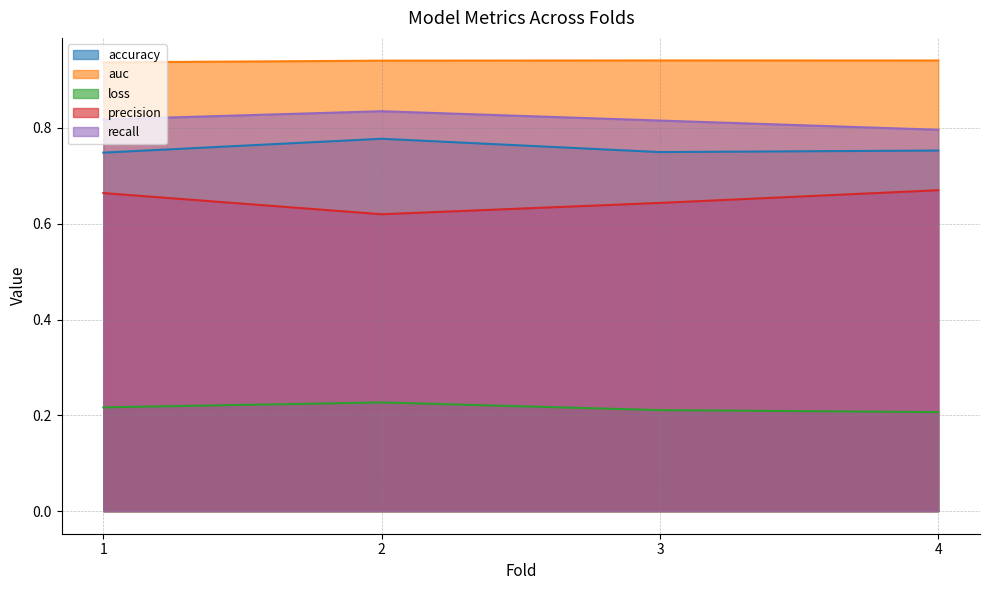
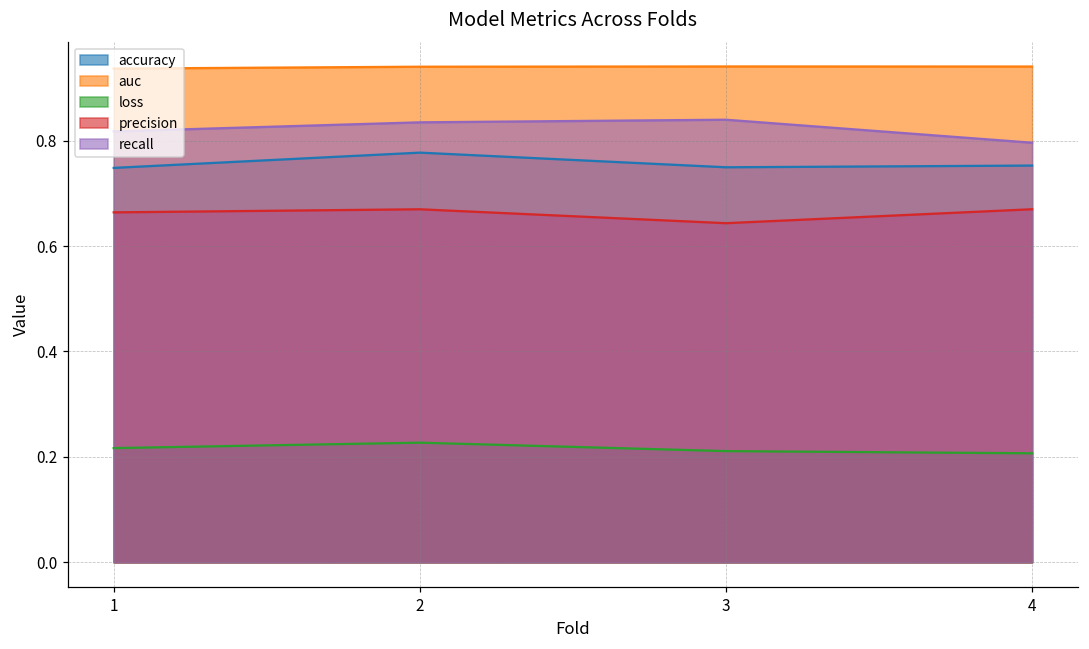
precision, 2: 0.62 -> 0.67
recall, 3: 0.82 -> 0.84
